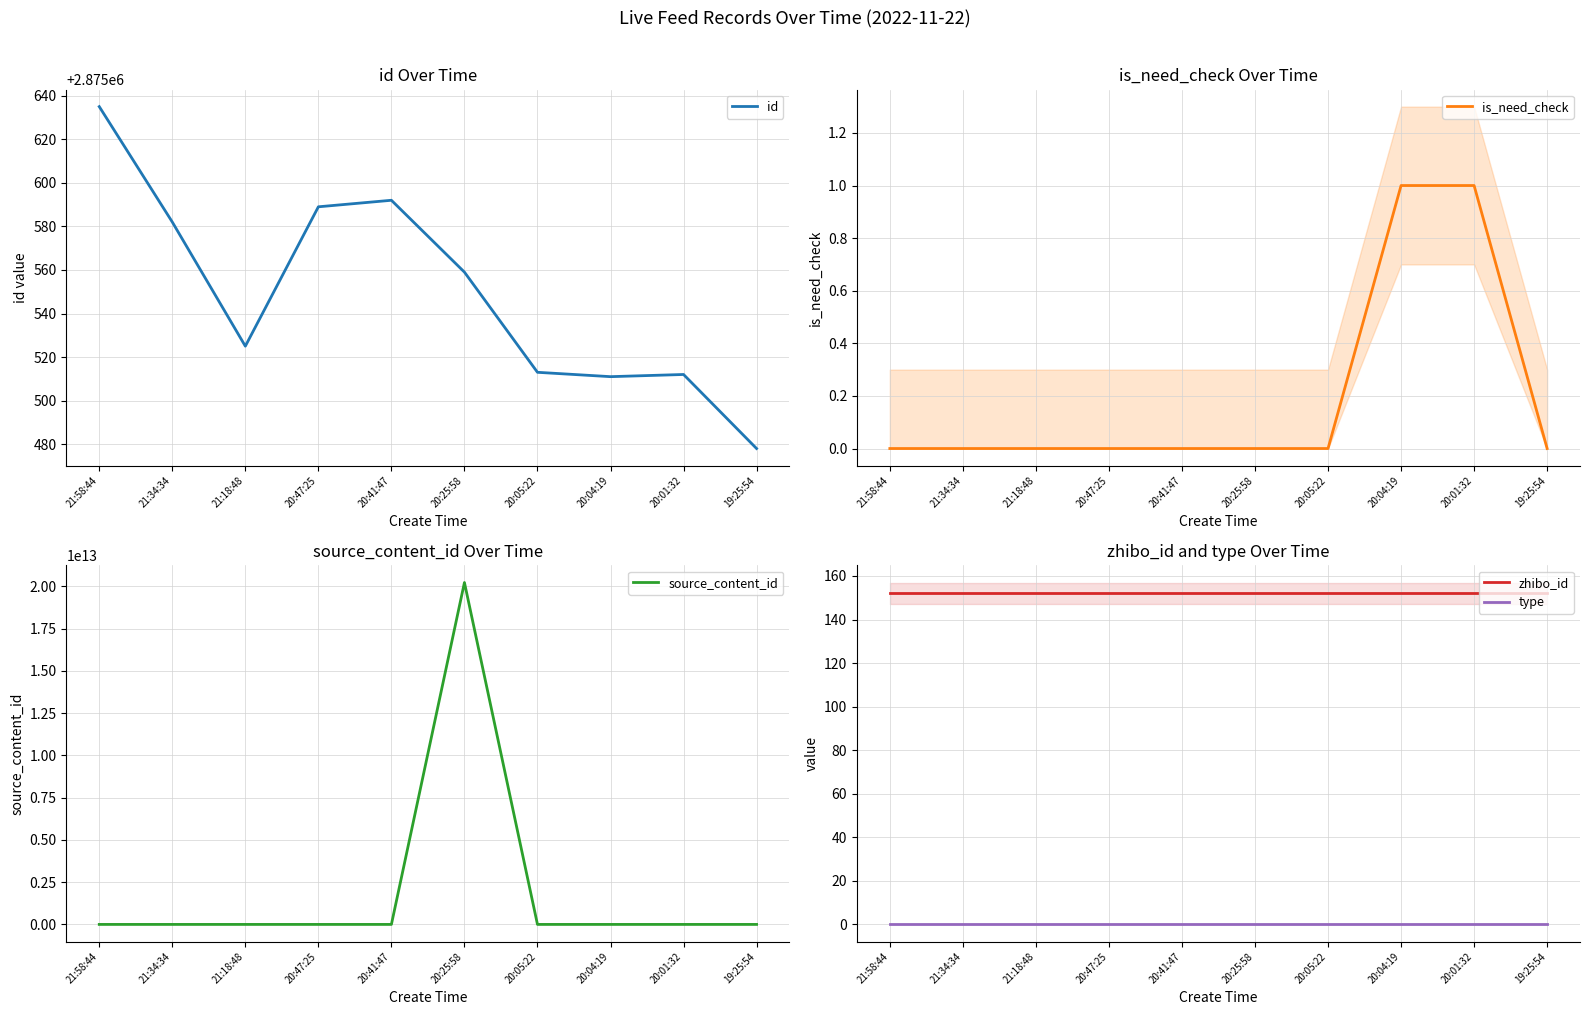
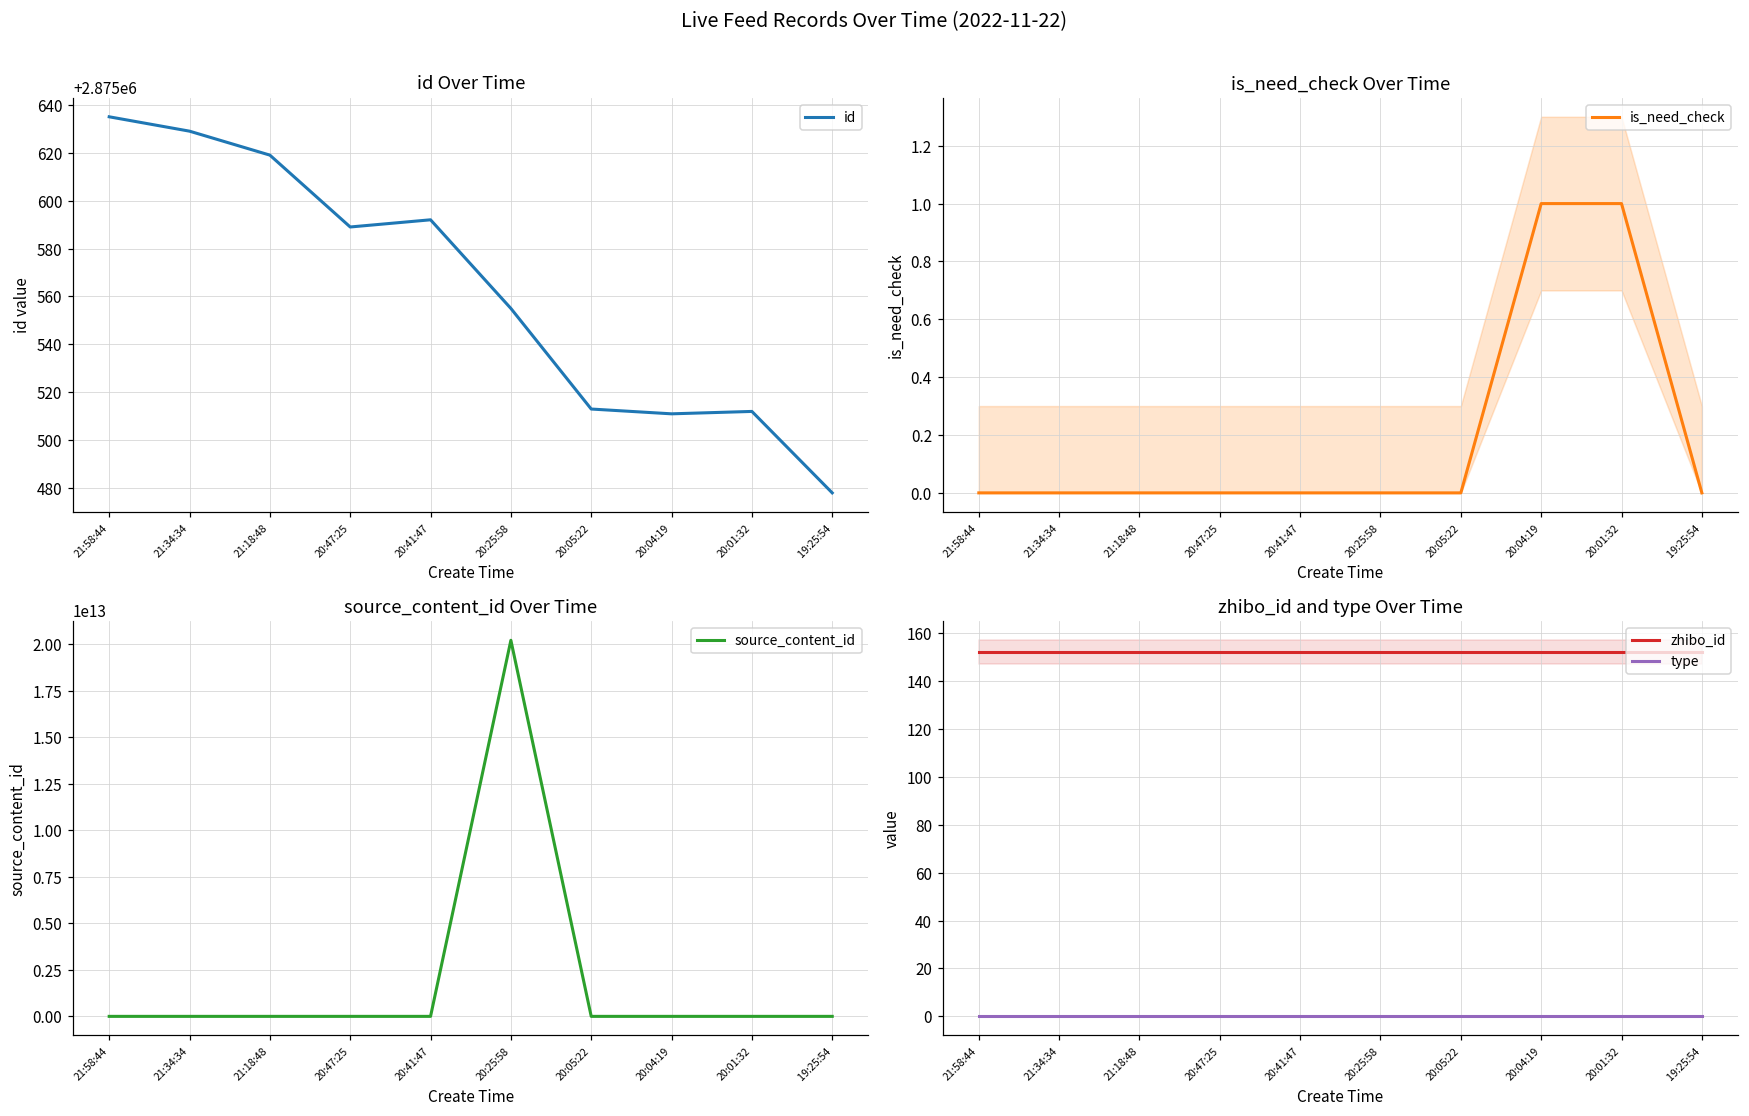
id Over Time, 21:34:34: 2875582 -> 2875629
id Over Time, 21:18:48: 2875525 -> 2875619
id Over Time, 20:25:58: 2875559 -> 2875555
